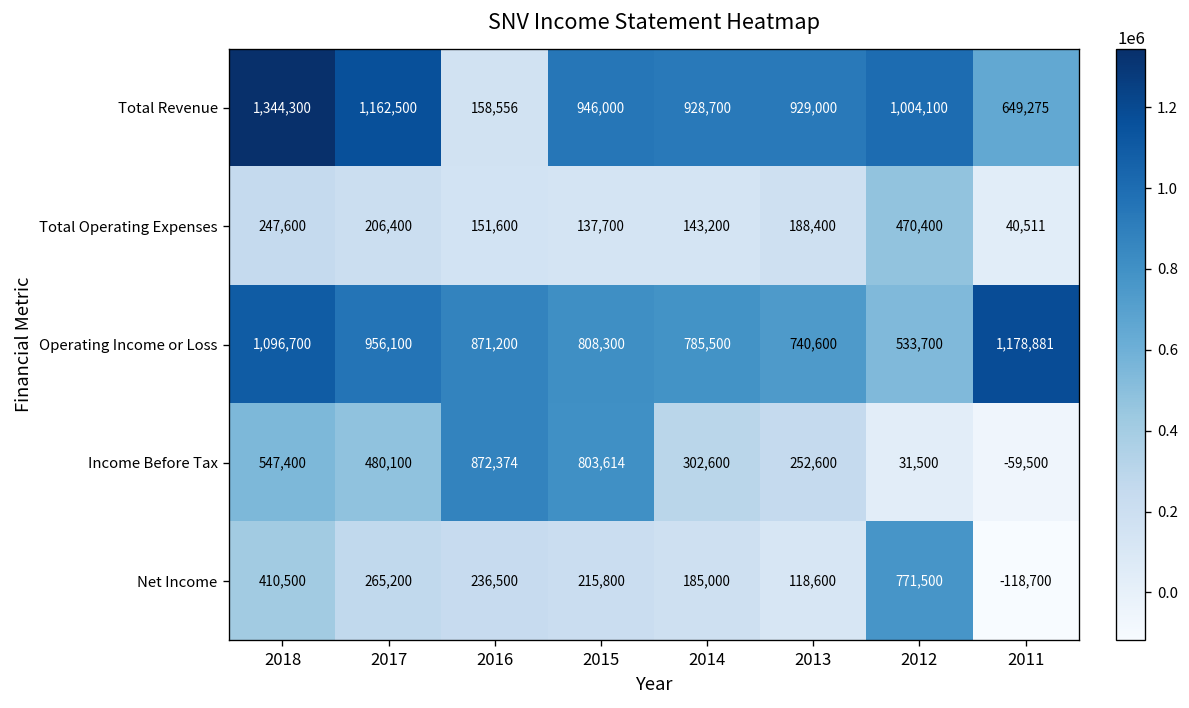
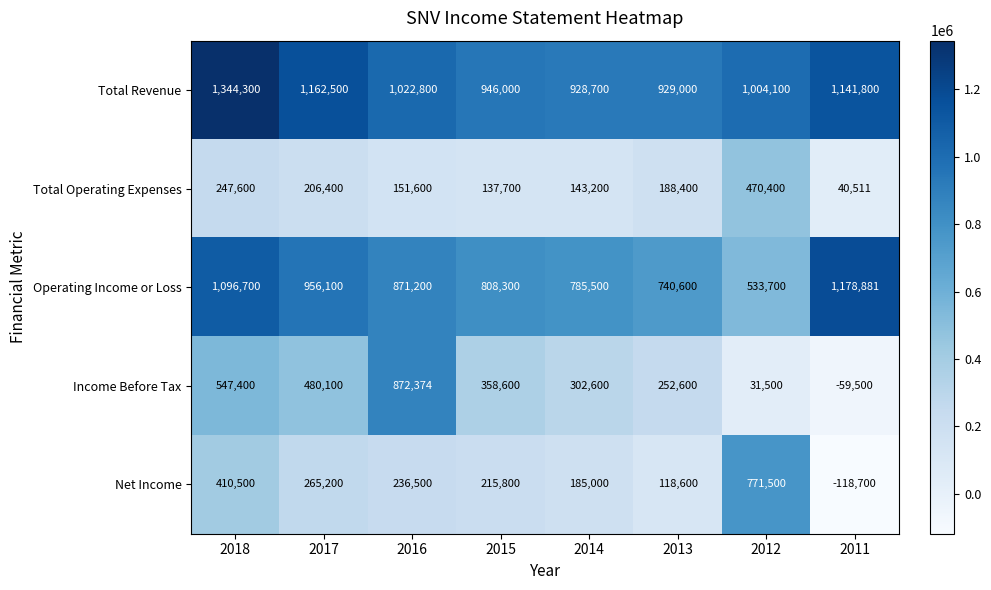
Total Revenue, 2016: 158,556 -> 1,022,800
Total Revenue, 2011: 649,275 -> 1,141,800
Income Before Tax, 2015: 803,614 -> 358,600
